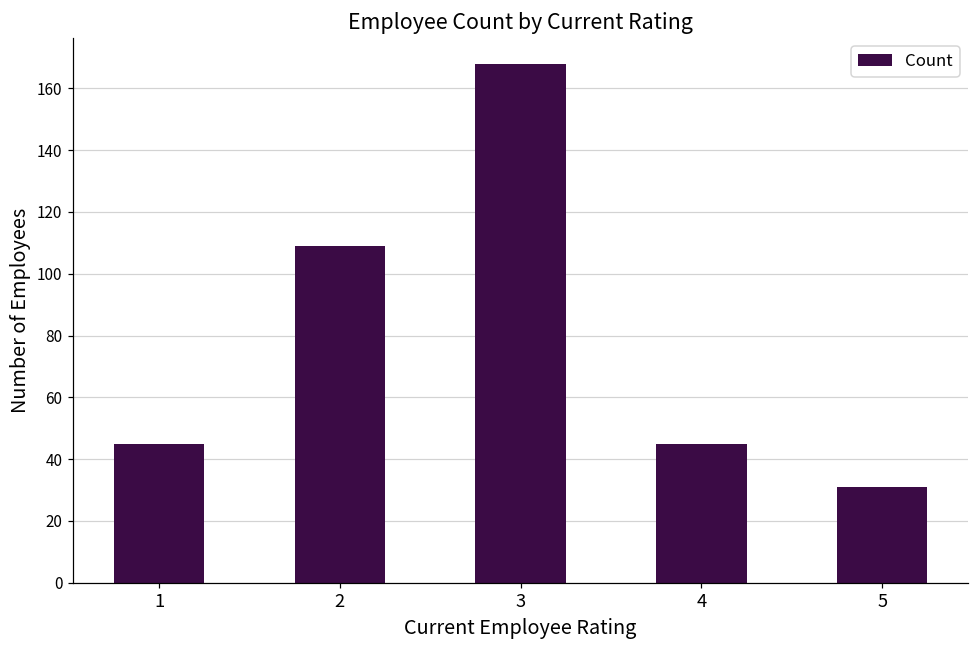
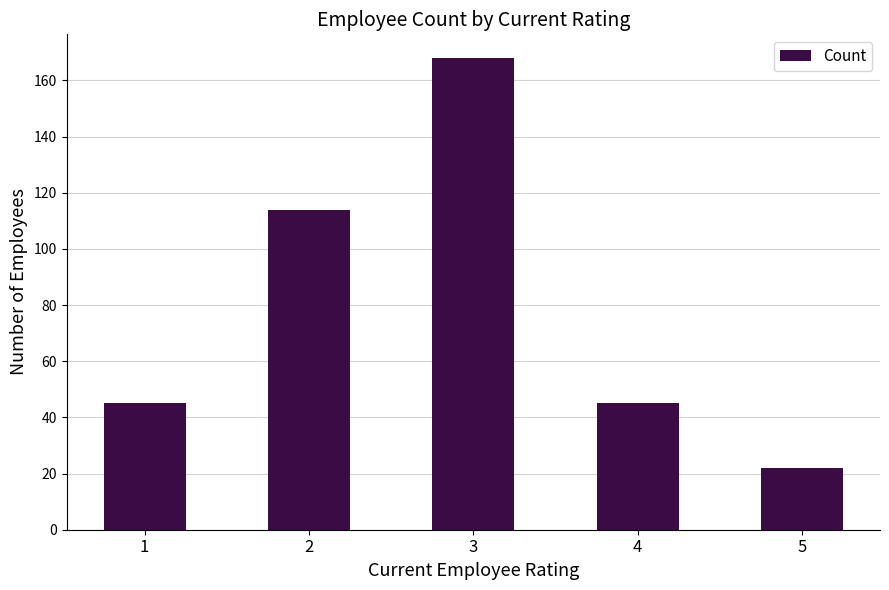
2: 109 -> 114
5: 31 -> 22
